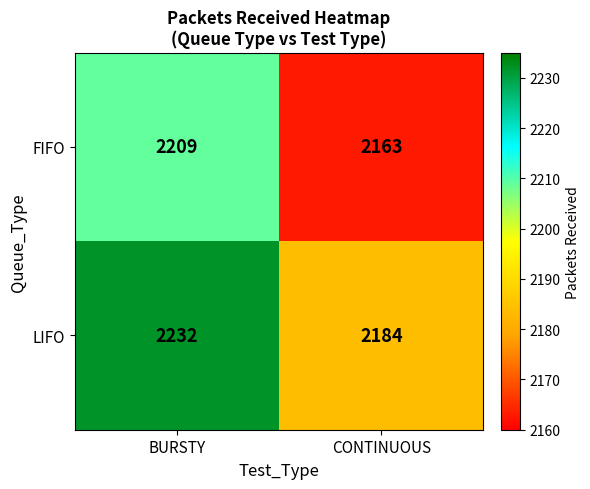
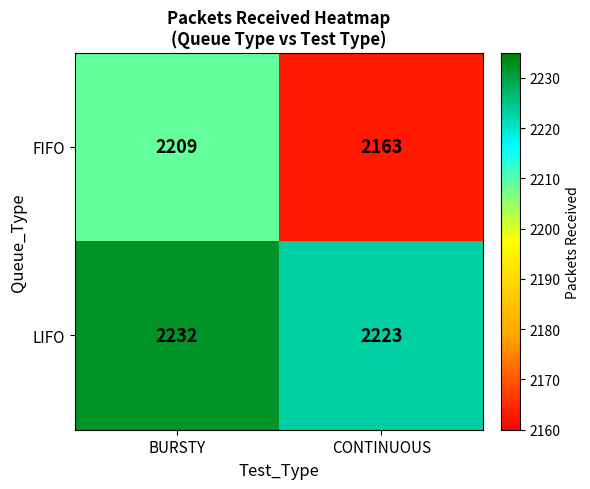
LIFO, CONTINUOUS: 2184 -> 2223
